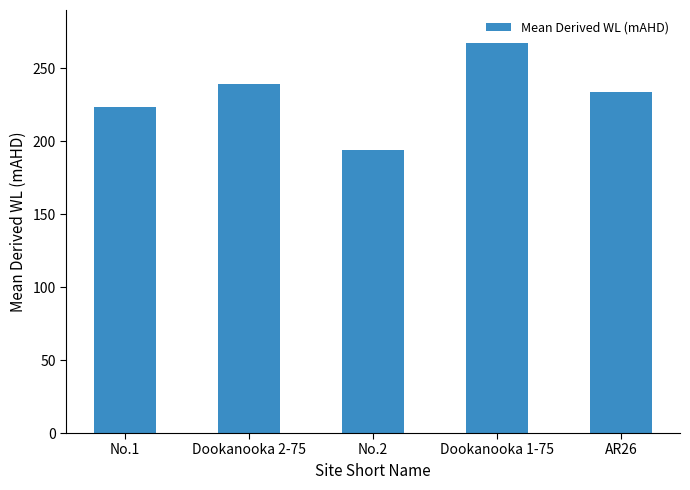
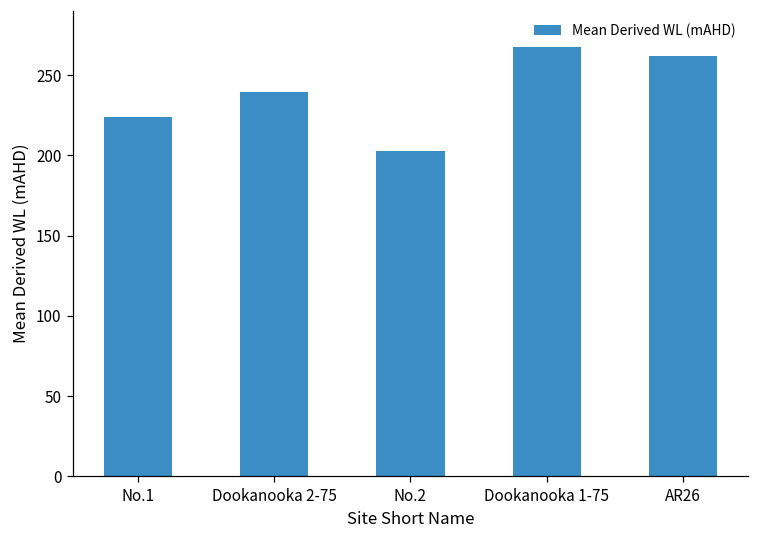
No.2: 194 -> 203
AR26: 234 -> 262
